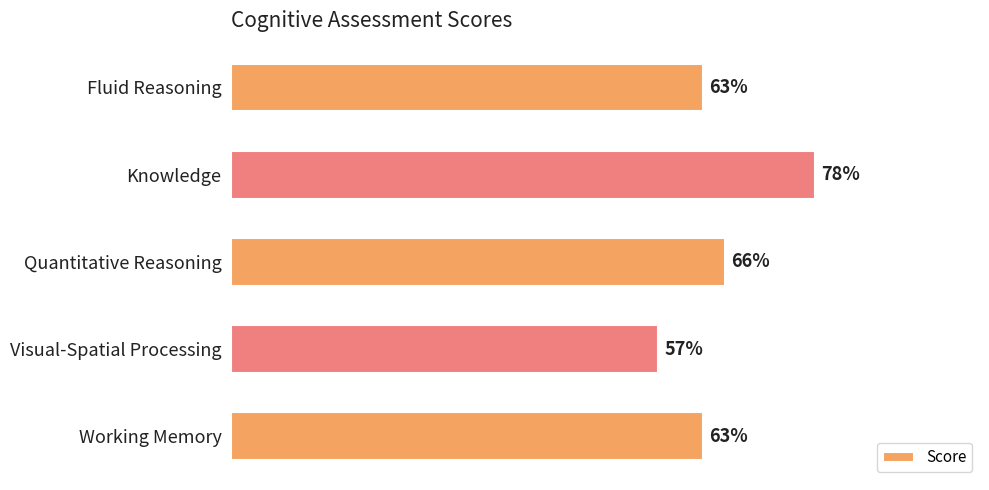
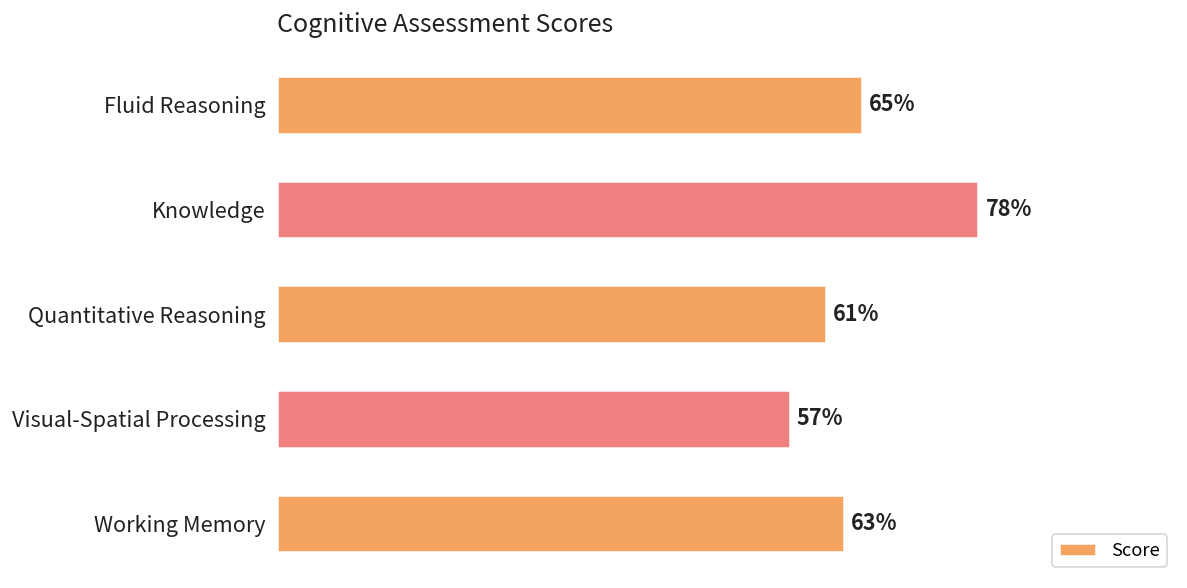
Fluid Reasoning: 63% -> 65%
Quantitative Reasoning: 66% -> 61%
